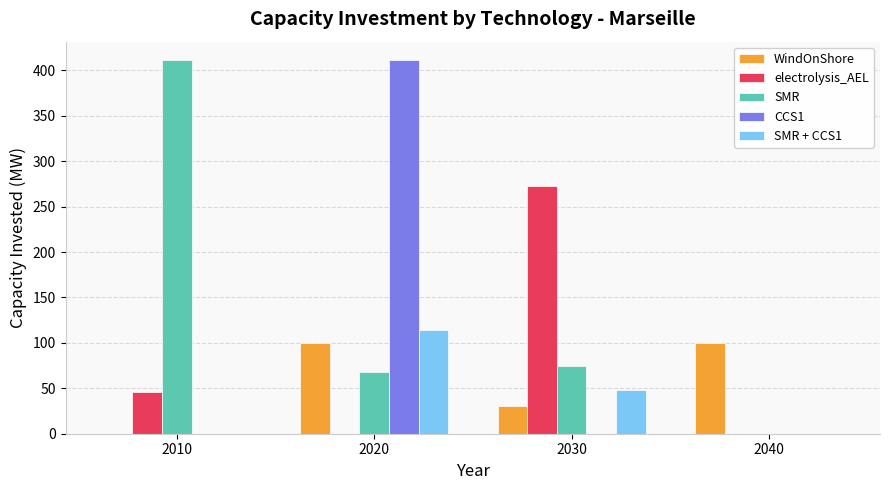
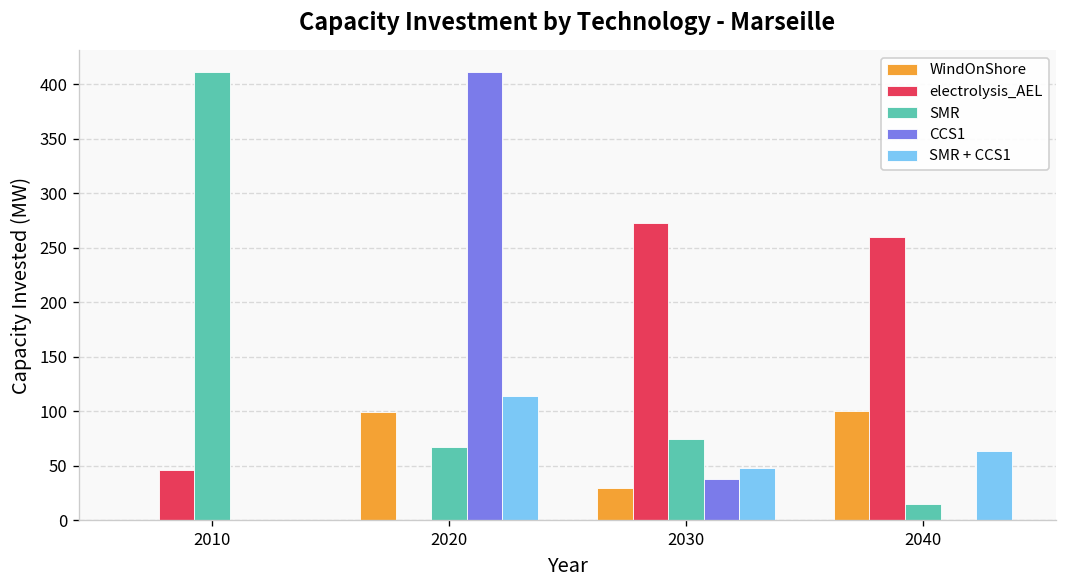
CCS1, 2030: 0 -> 40
electrolysis_AEL, 2040: 0 -> 260
SMR, 2040: 0 -> 20
SMR + CCS1, 2040: 0 -> 60
